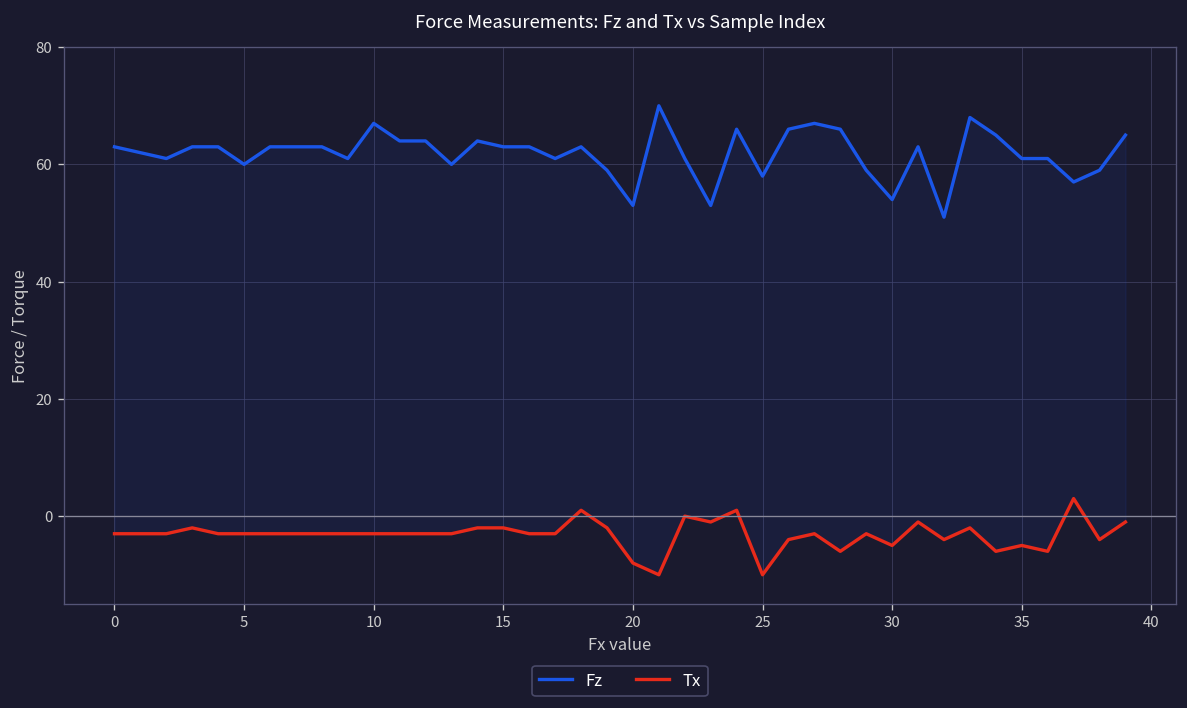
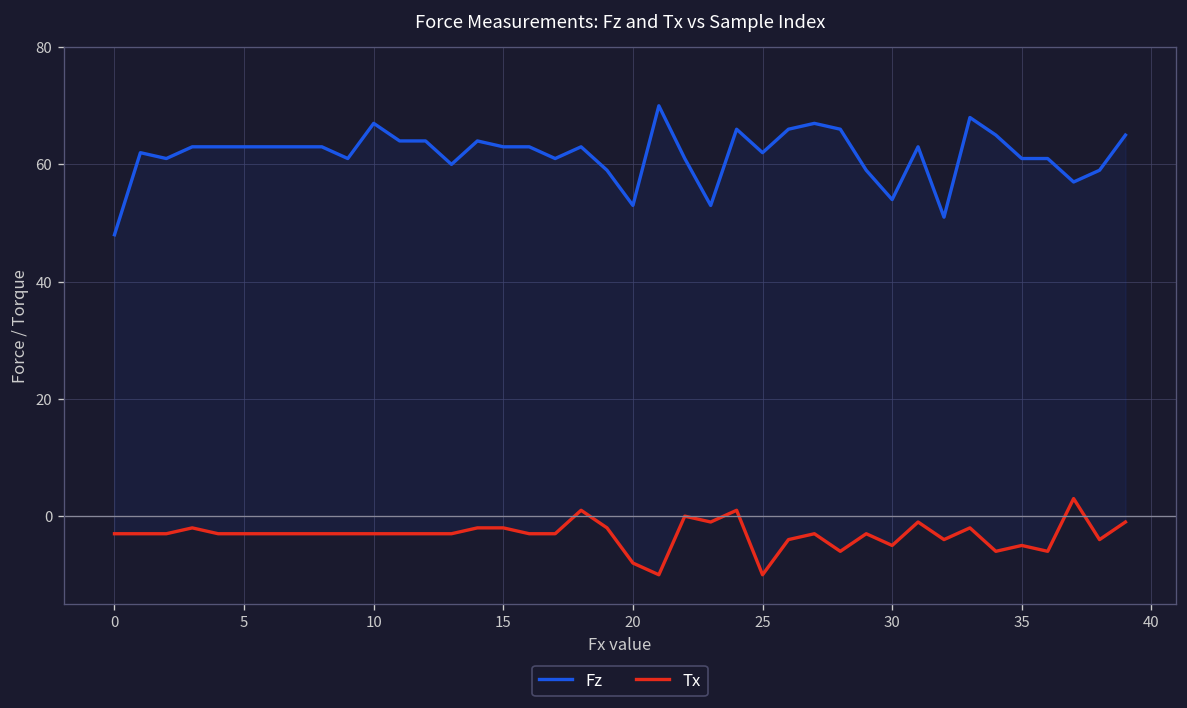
Fz, 0: 63 -> 48
Fz, 5: 60 -> 63
Fz, 25: 58 -> 62
